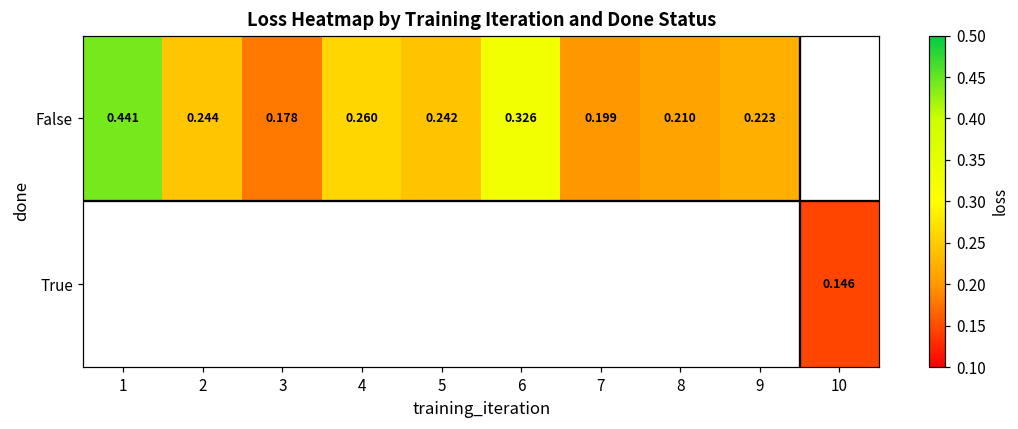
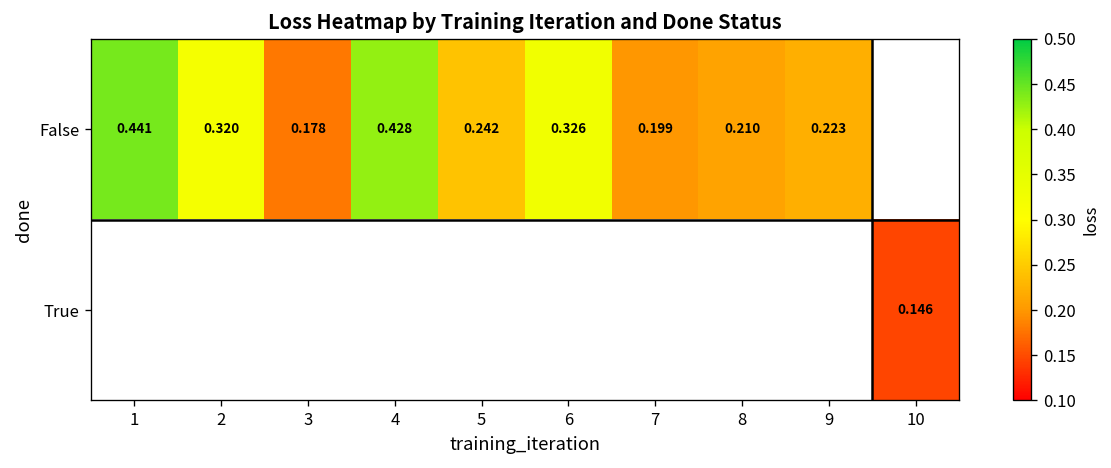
False, 2: 0.244 -> 0.320
False, 4: 0.260 -> 0.428
